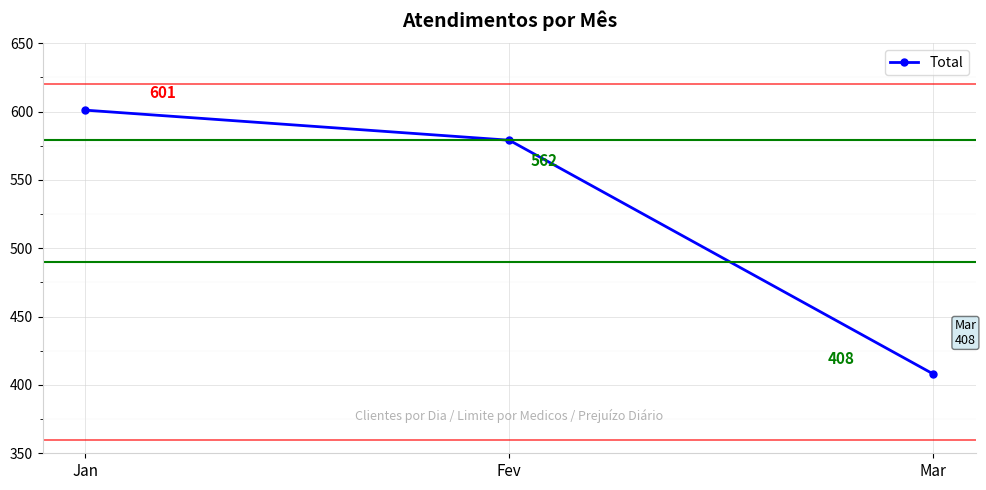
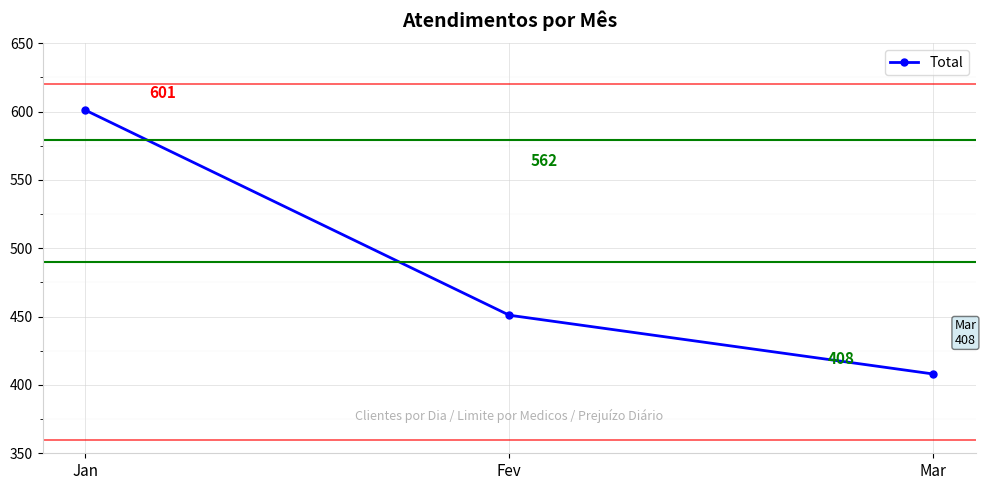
Fev: 579 -> 451
